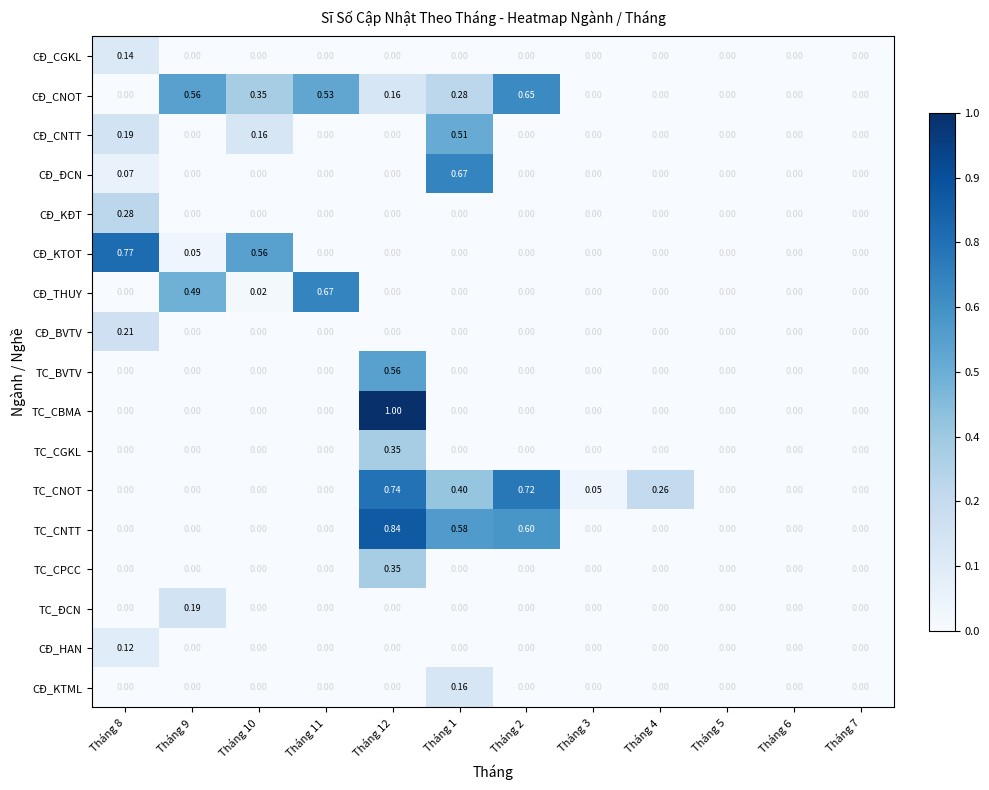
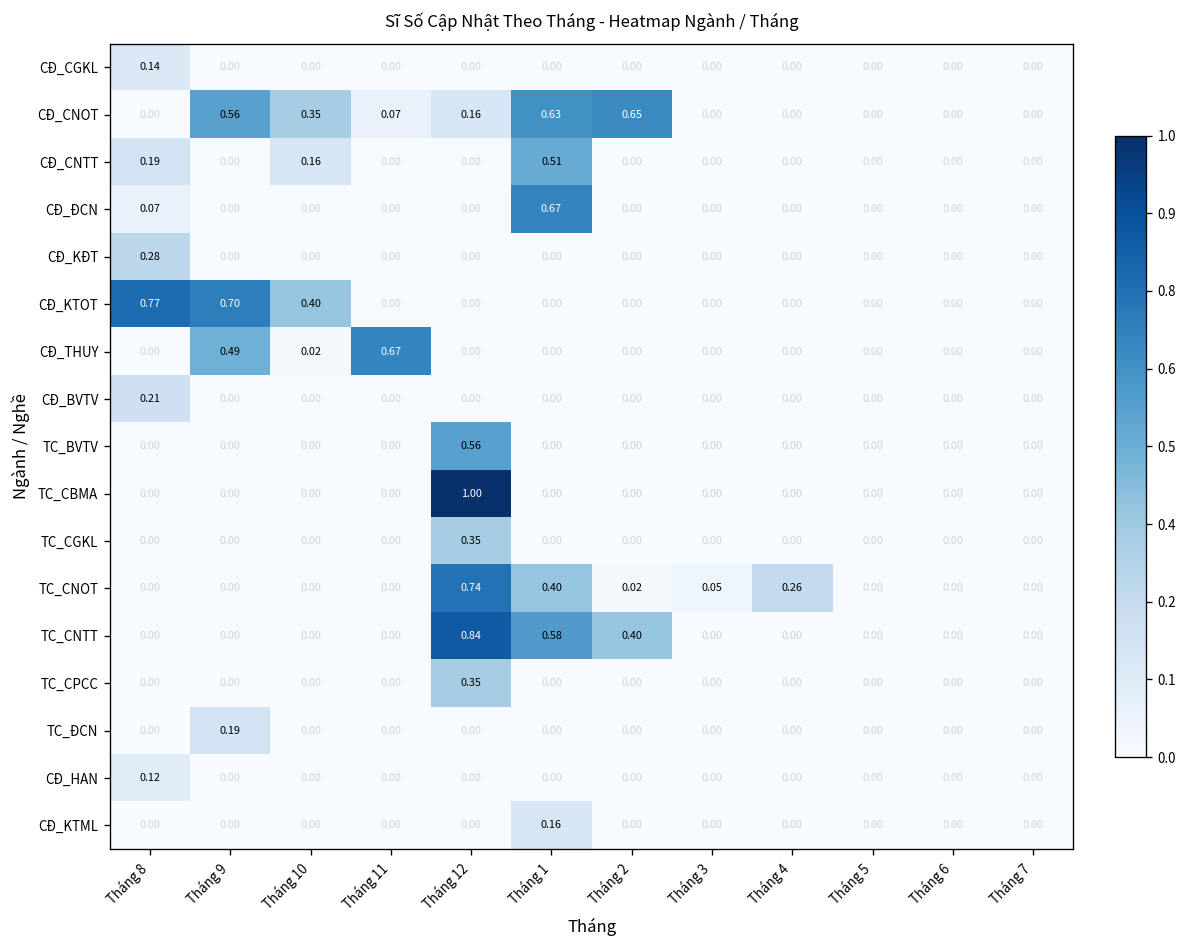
CĐ_CNOT, Tháng 11: 0.53 -> 0.07
CĐ_CNOT, Tháng 1: 0.28 -> 0.63
CĐ_KTOT, Tháng 9: 0.05 -> 0.70
CĐ_KTOT, Tháng 10: 0.56 -> 0.40
TC_CNOT, Tháng 2: 0.72 -> 0.02
TC_CNTT, Tháng 2: 0.60 -> 0.40
